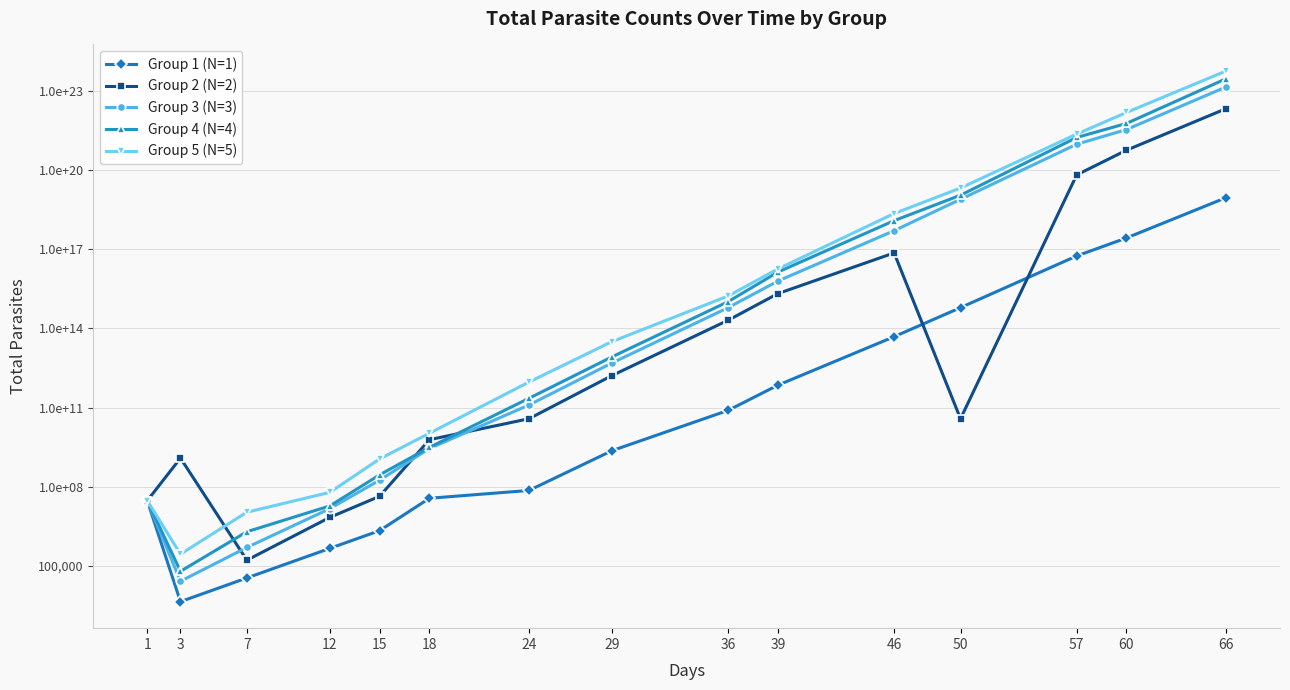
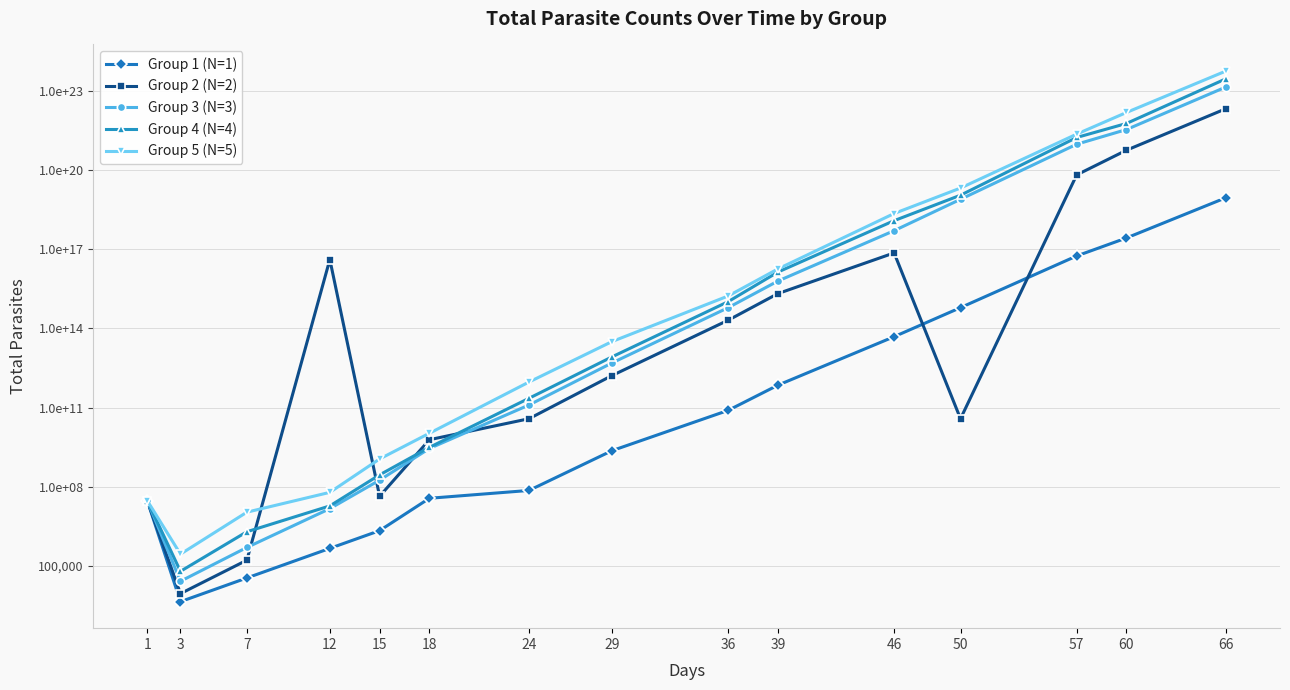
Group 2 (N=2), 3: 1,000,000,000 -> 9,000
Group 2 (N=2), 12: 7,000,000 -> 40,000,000,000,000,000
